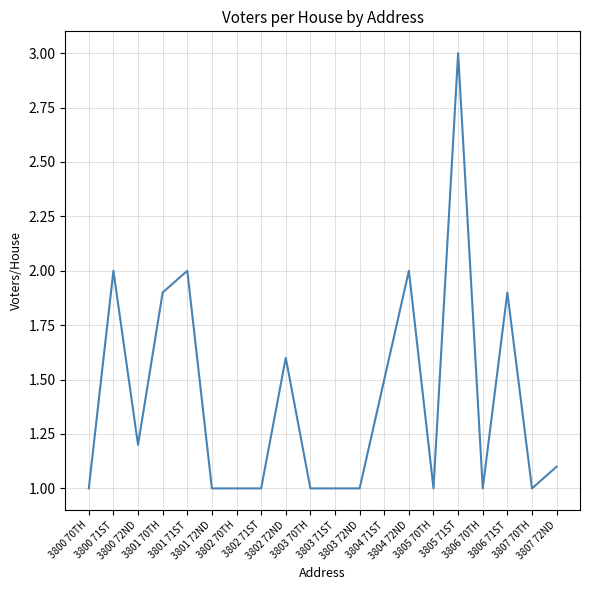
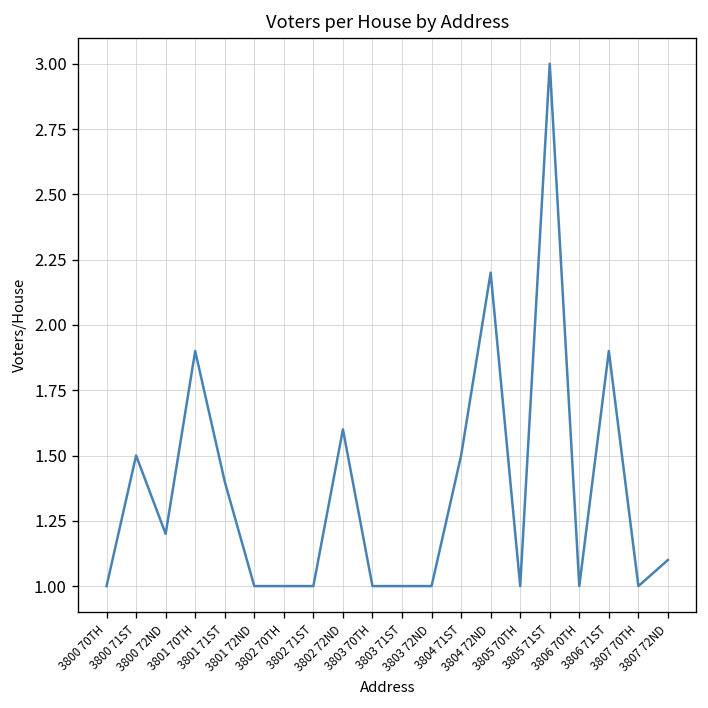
3800 71ST: 2.0 -> 1.5
3801 71ST: 2.0 -> 1.4
3804 72ND: 2.0 -> 2.2
